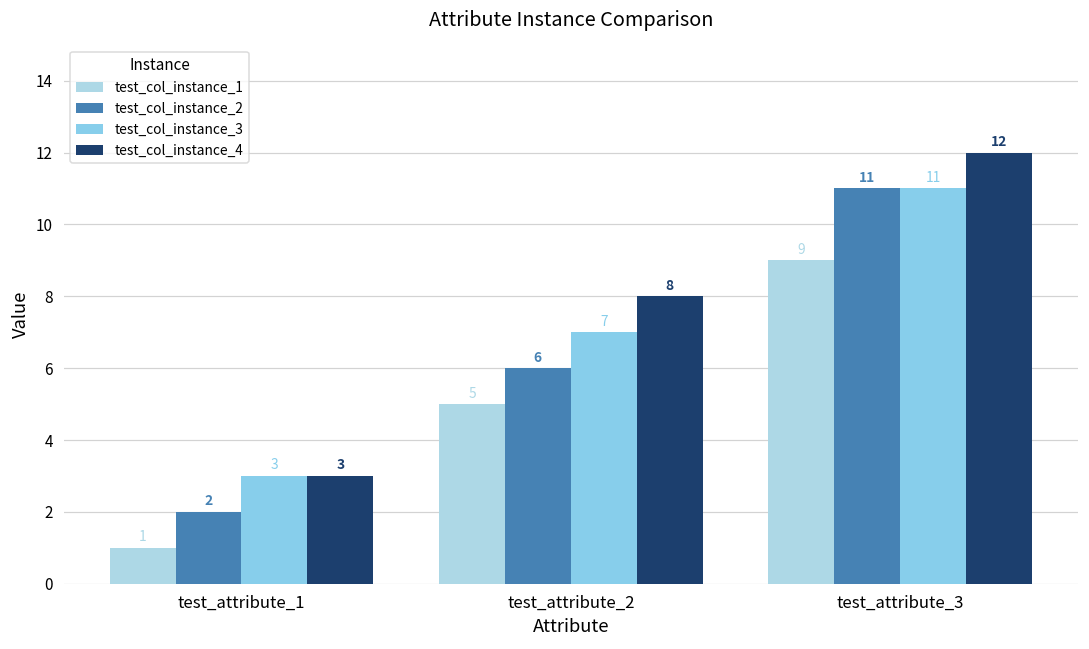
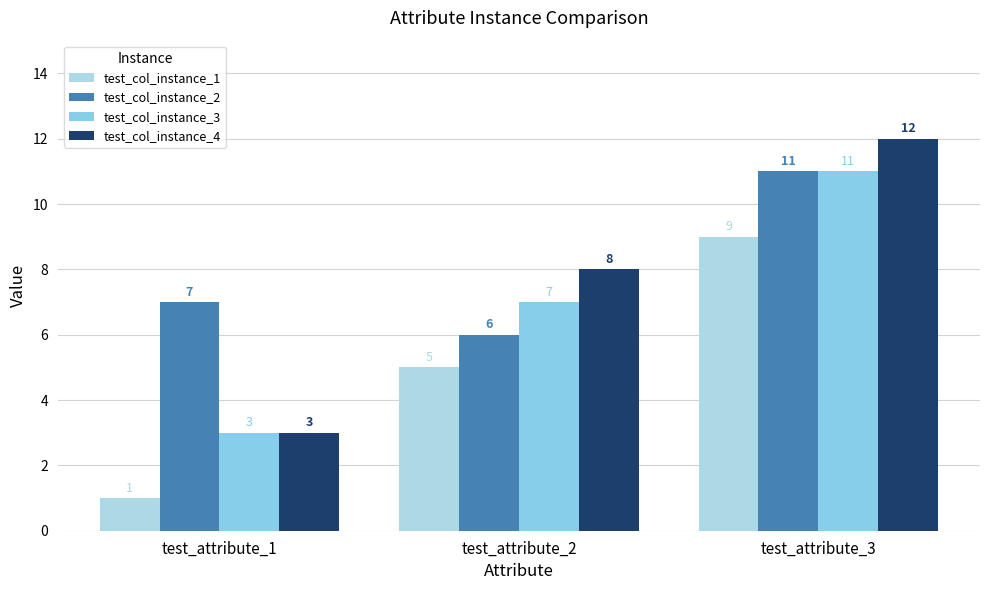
test_col_instance_2, test_attribute_1: 2 -> 7
